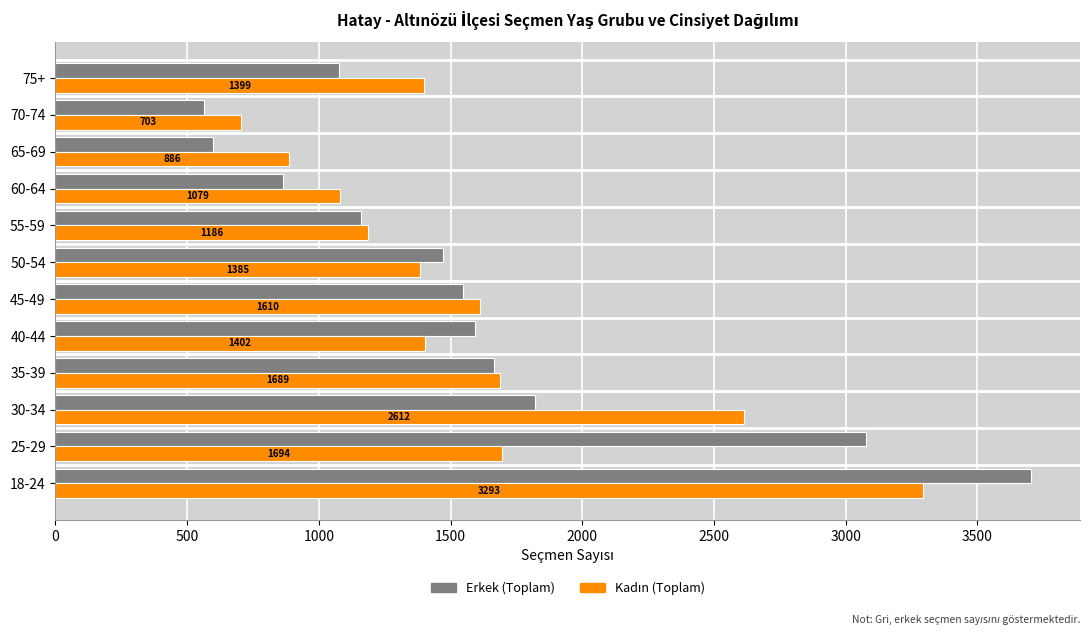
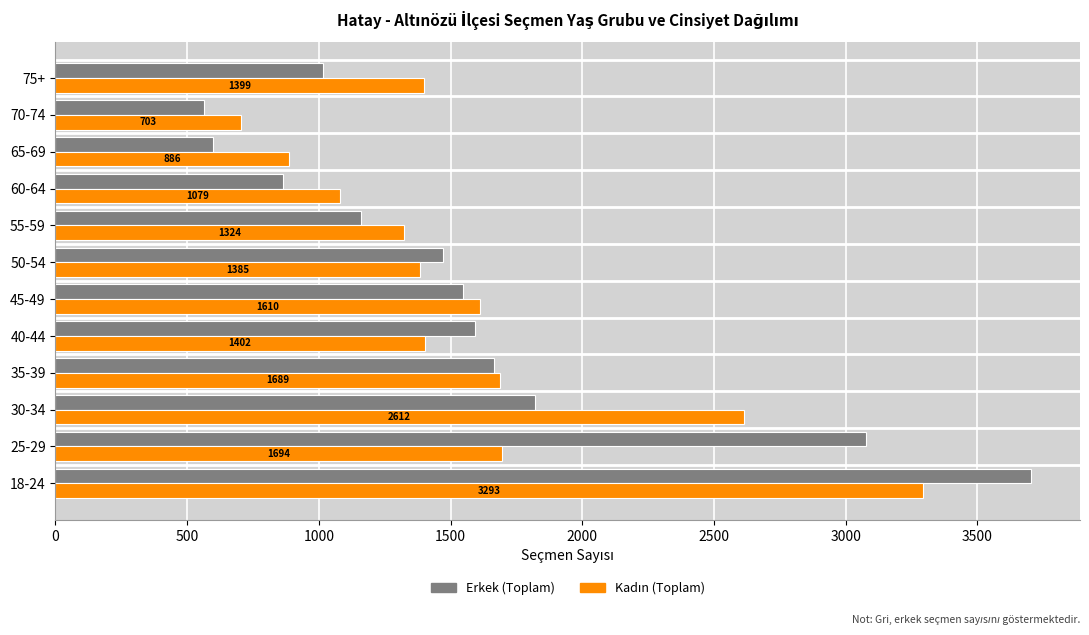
Erkek (Toplam), 75+: 1080 -> 1010
Kadın (Toplam), 55-59: 1186 -> 1324
